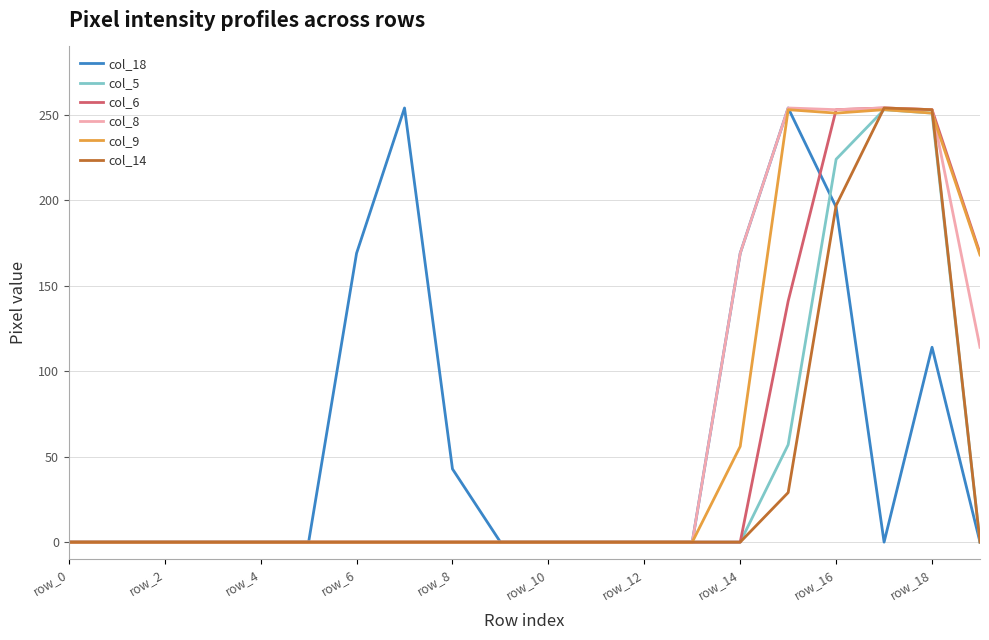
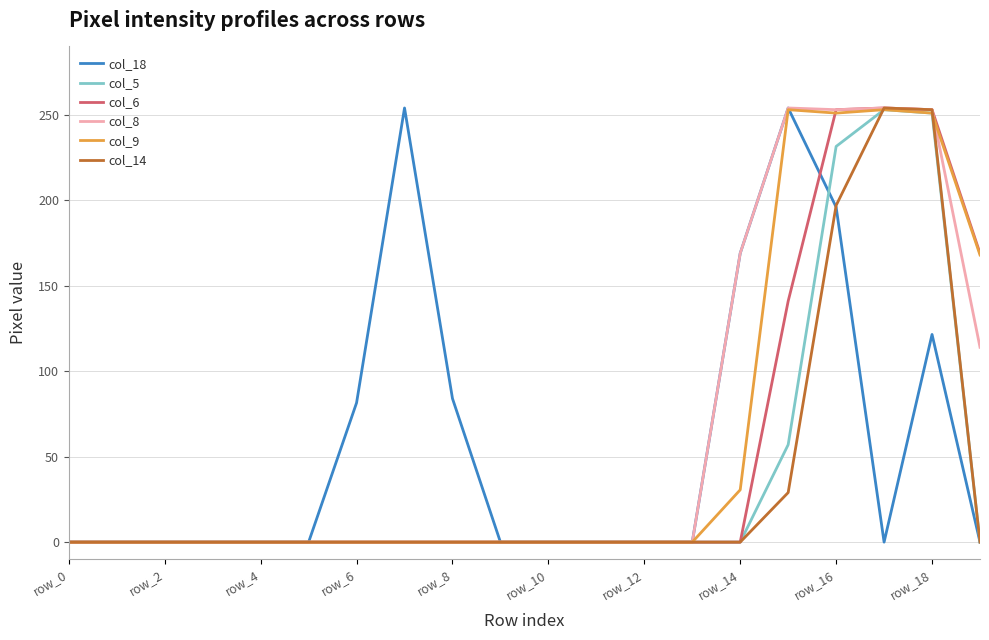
col_18, row_6: 169 -> 82
col_18, row_8: 43 -> 84
col_9, row_14: 56 -> 31
col_5, row_16: 224 -> 232
col_18, row_18: 114 -> 122
